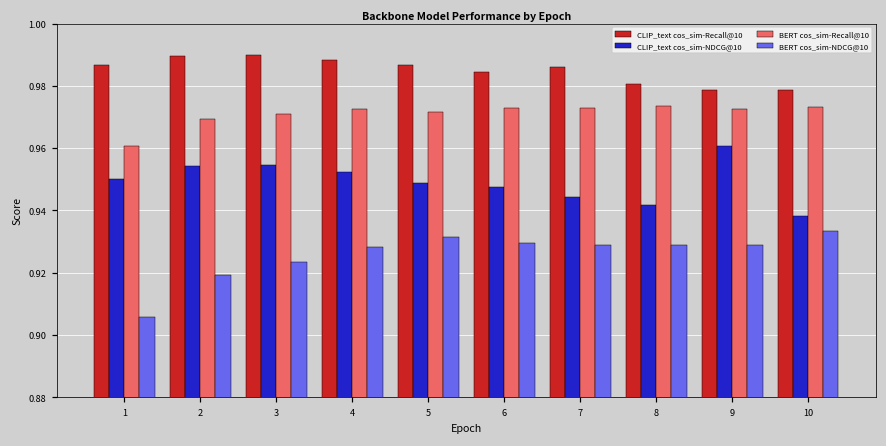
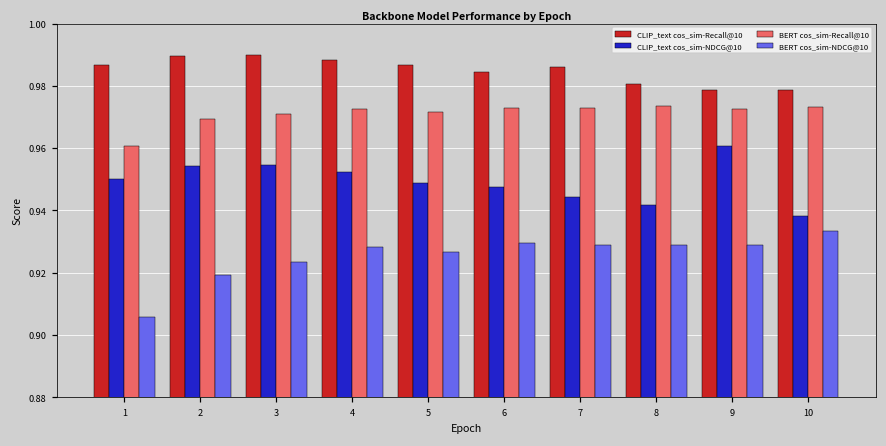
BERT cos_sim-NDCG@10, 5: 0.931 -> 0.927
